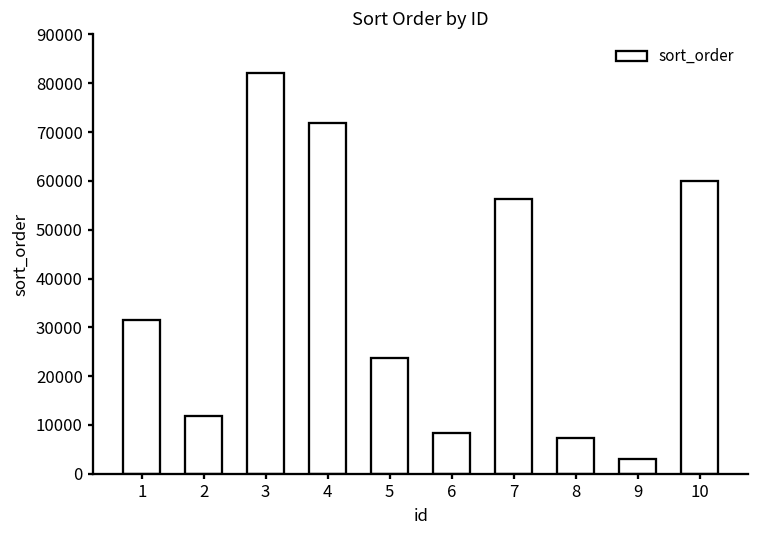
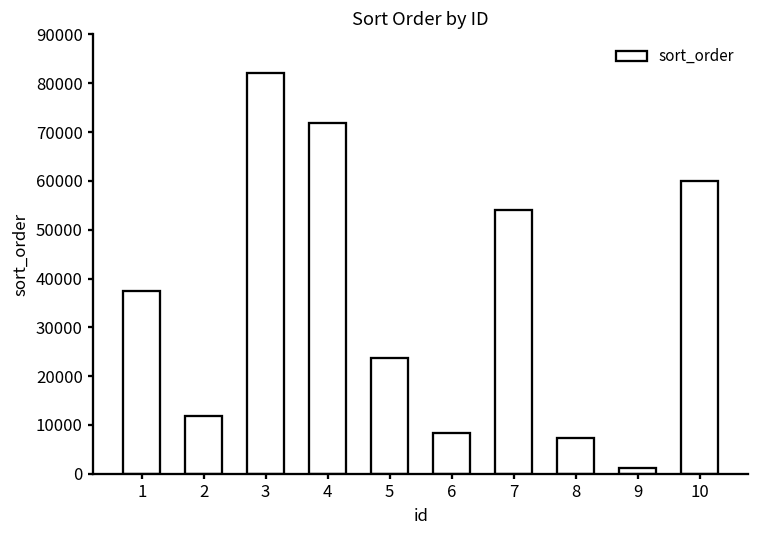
1: 32000 -> 37000
7: 56000 -> 54000
9: 3000 -> 1000
